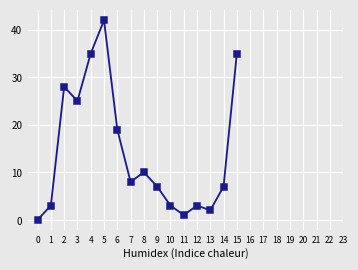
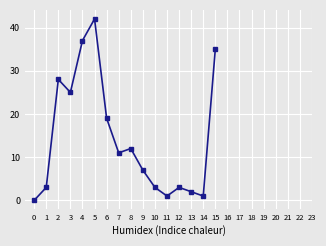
4: 35 -> 37
7: 8 -> 11
8: 10 -> 12
14: 7 -> 1
